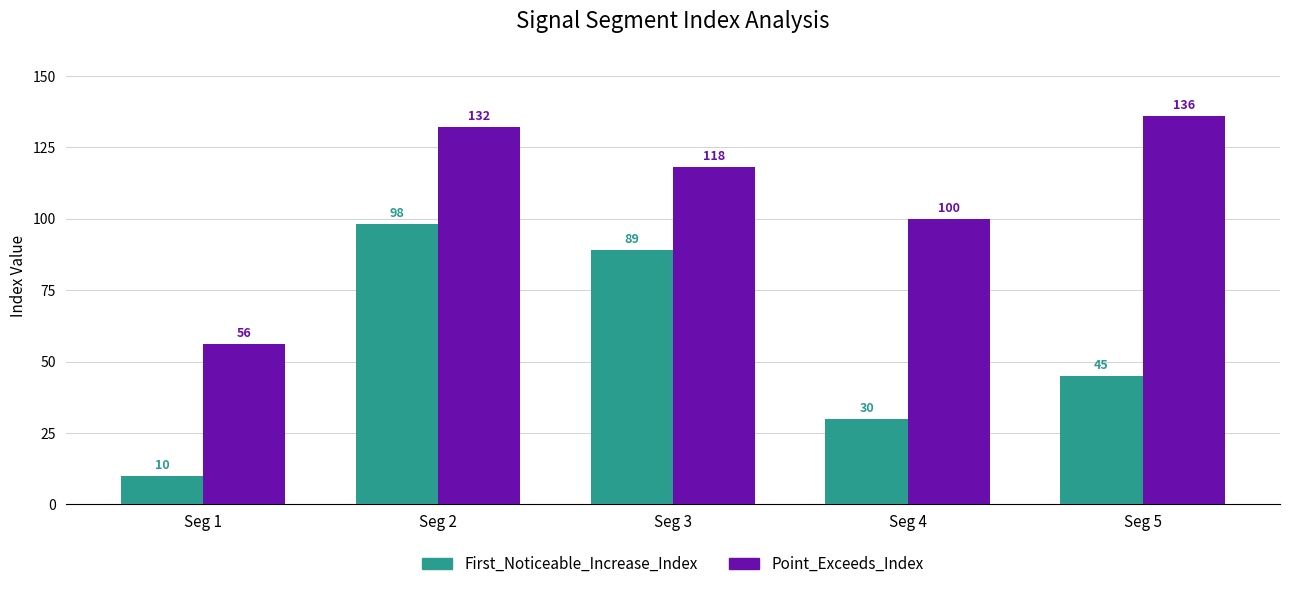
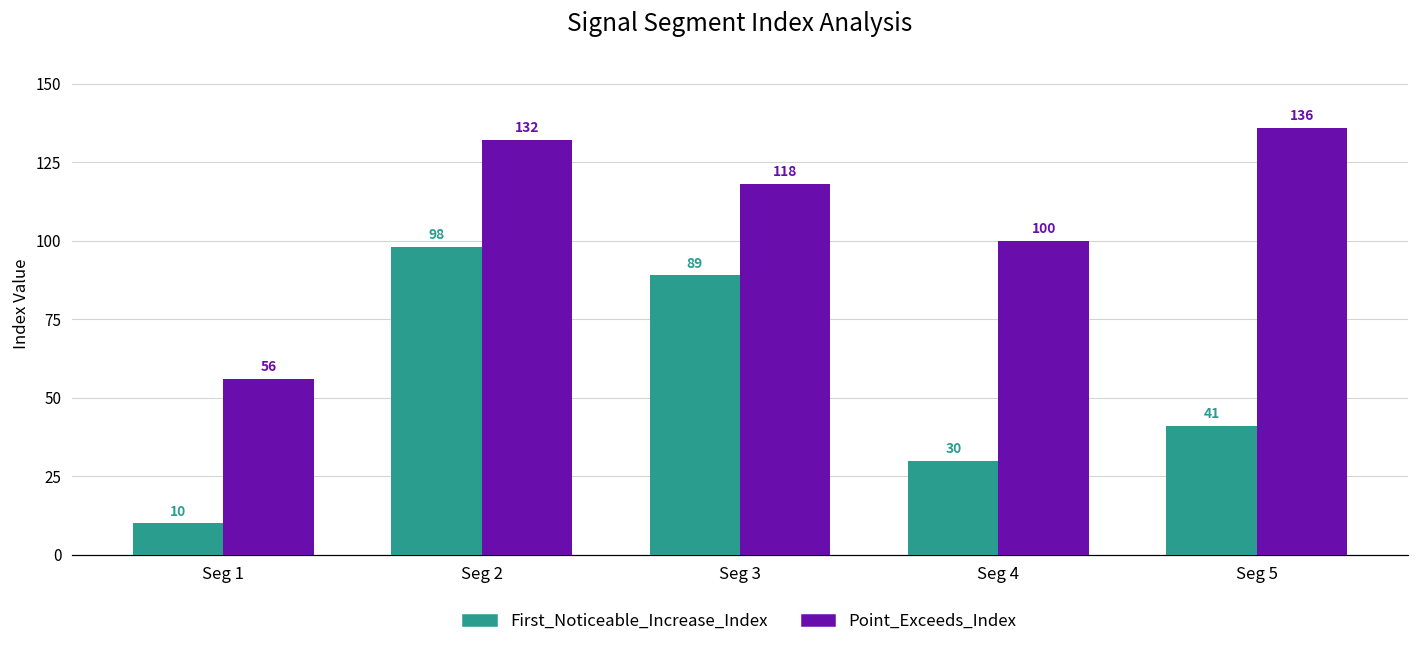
First_Noticeable_Increase_Index, Seg 5: 45 -> 41
